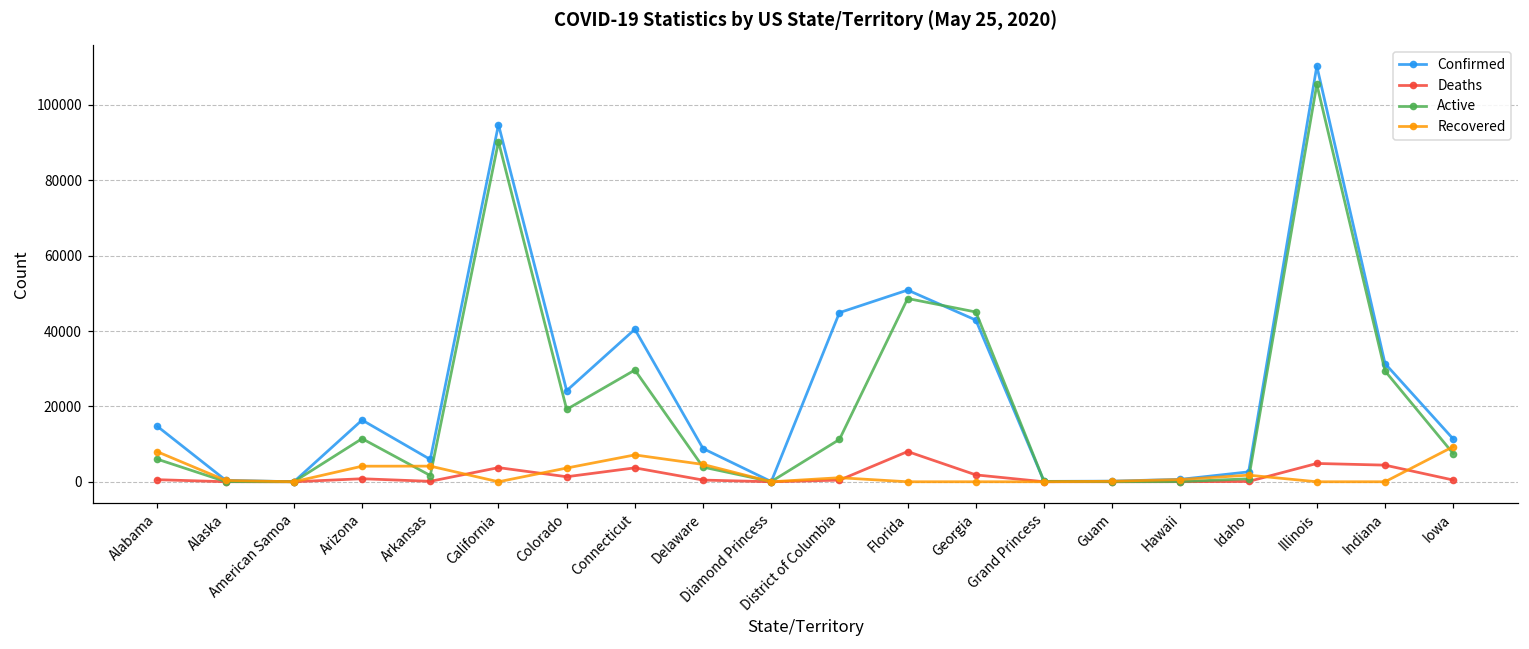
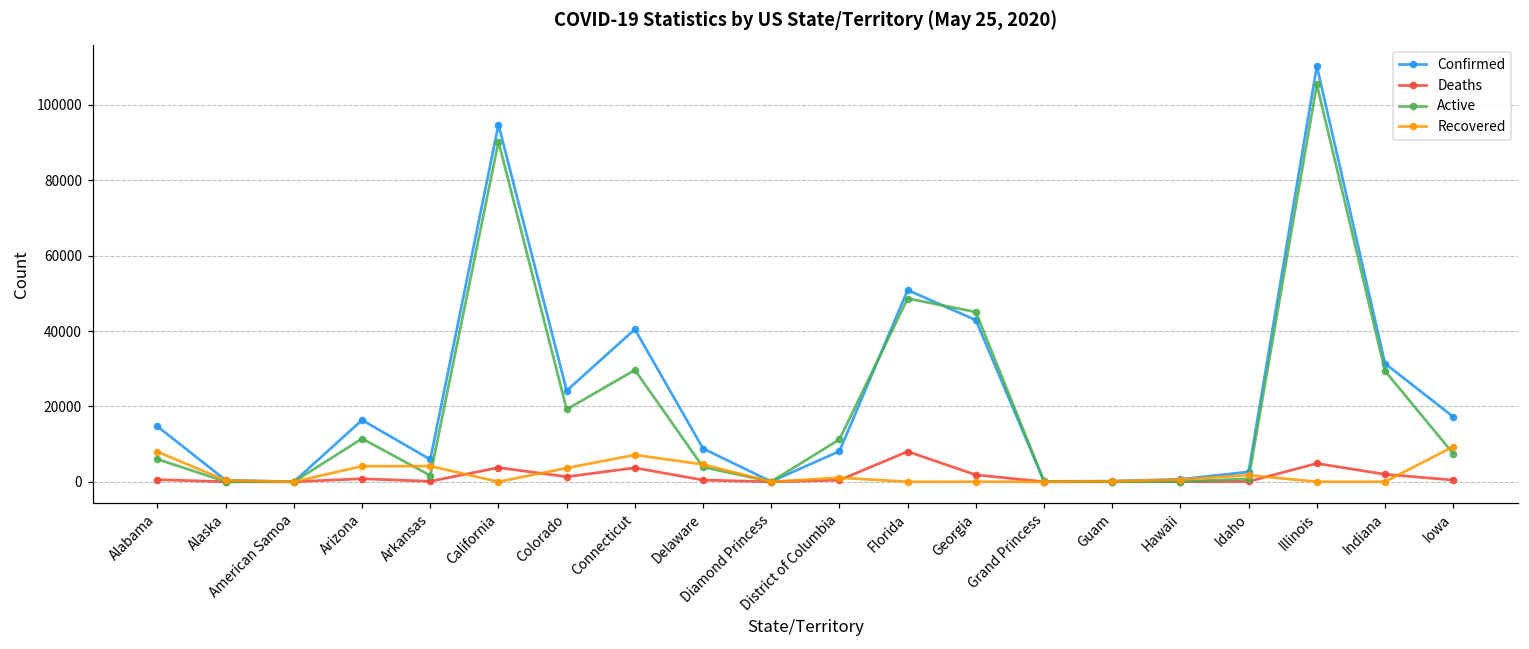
Confirmed, District of Columbia: 45000 -> 8000
Deaths, Indiana: 4000 -> 2000
Confirmed, Iowa: 11000 -> 17000
